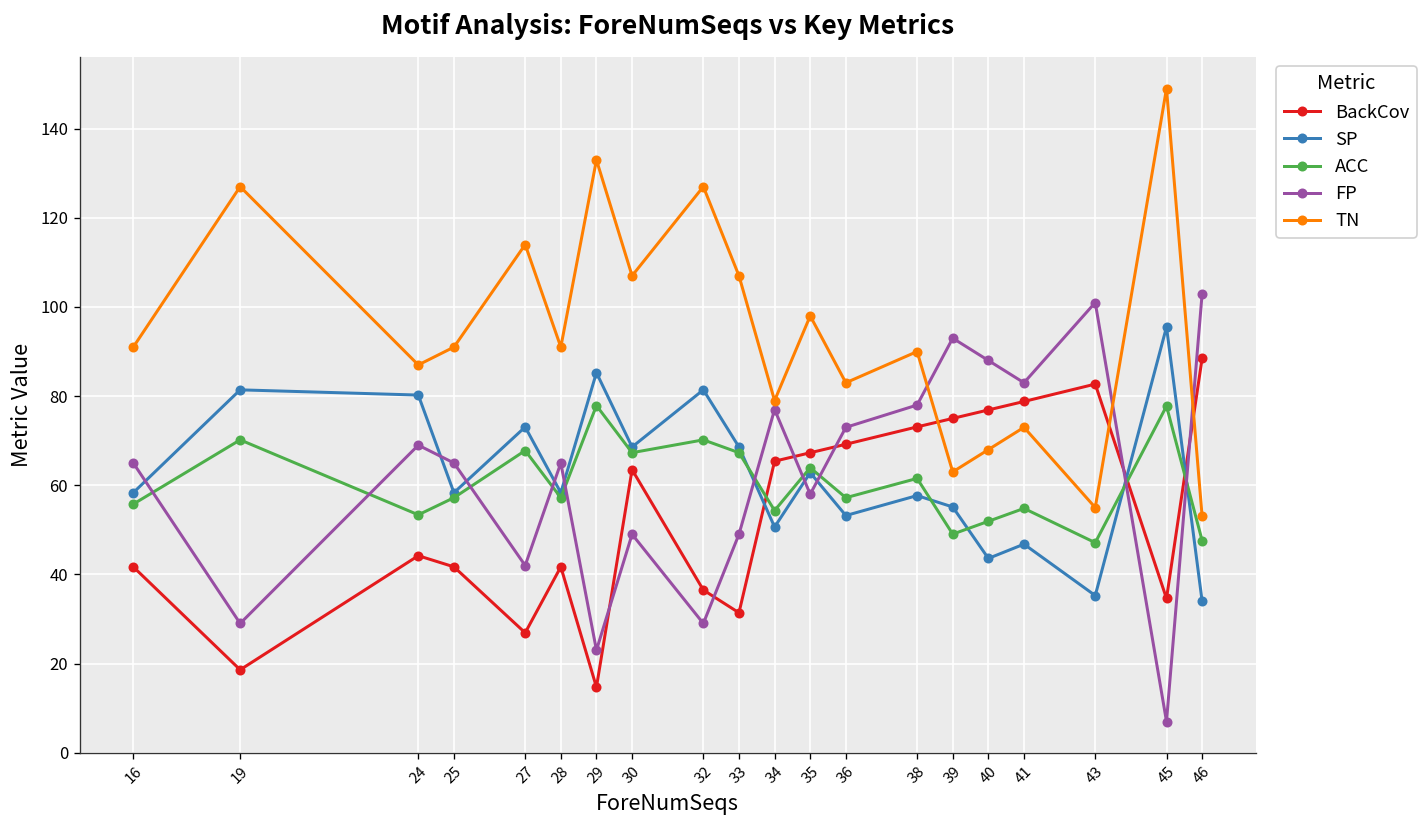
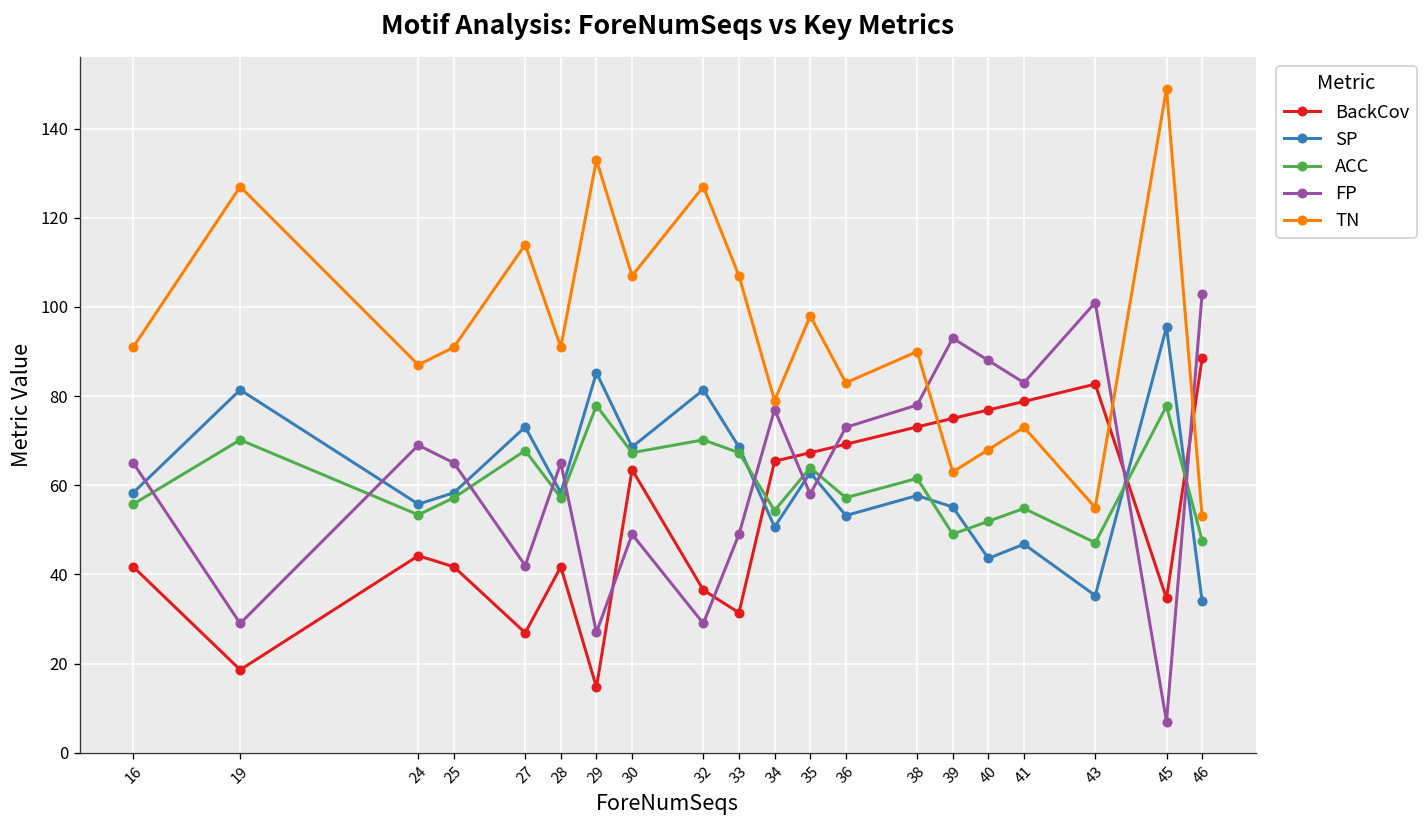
SP, 24: 80 -> 56
FP, 29: 23 -> 27
